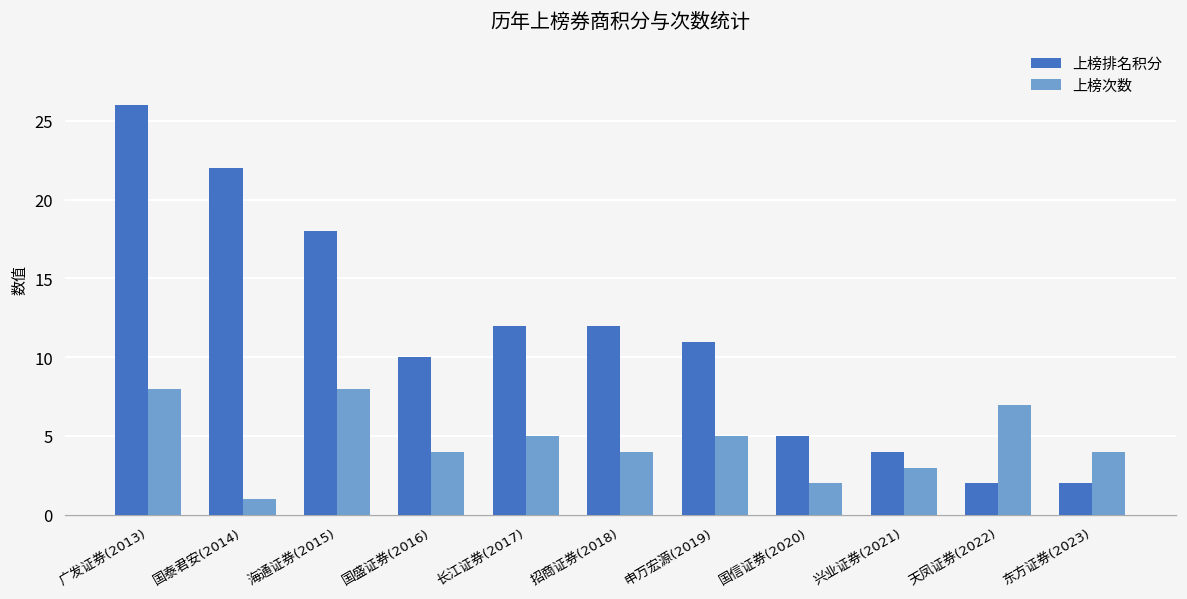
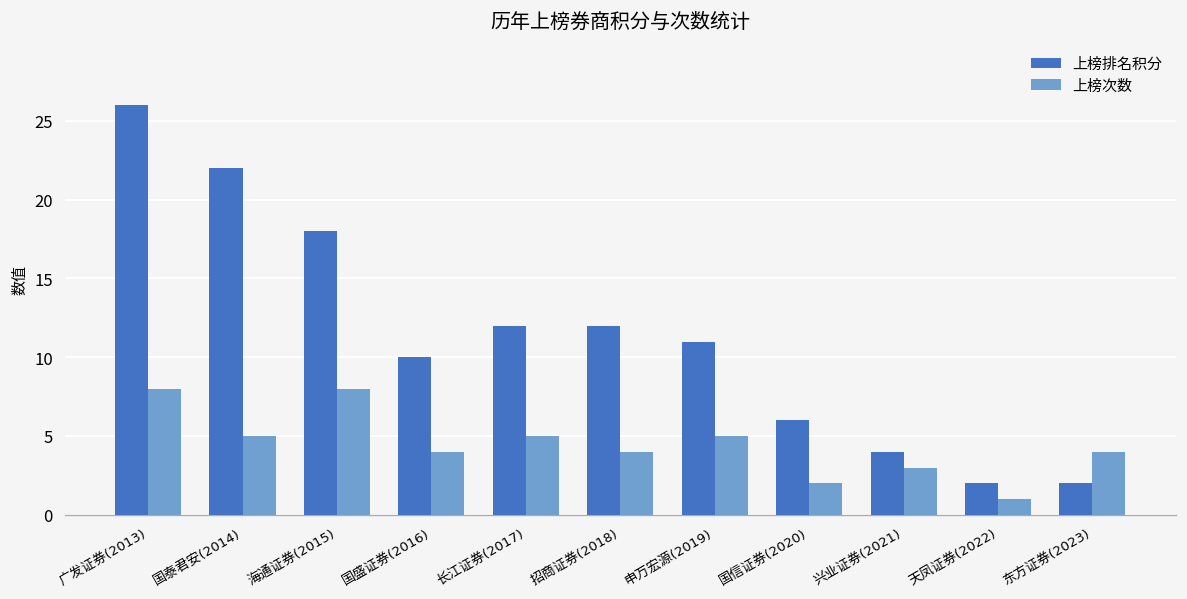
上榜次数, 国泰君安(2014): 1 -> 5
上榜排名积分, 国信证券(2020): 5 -> 6
上榜次数, 天凤证券(2022): 7 -> 1
